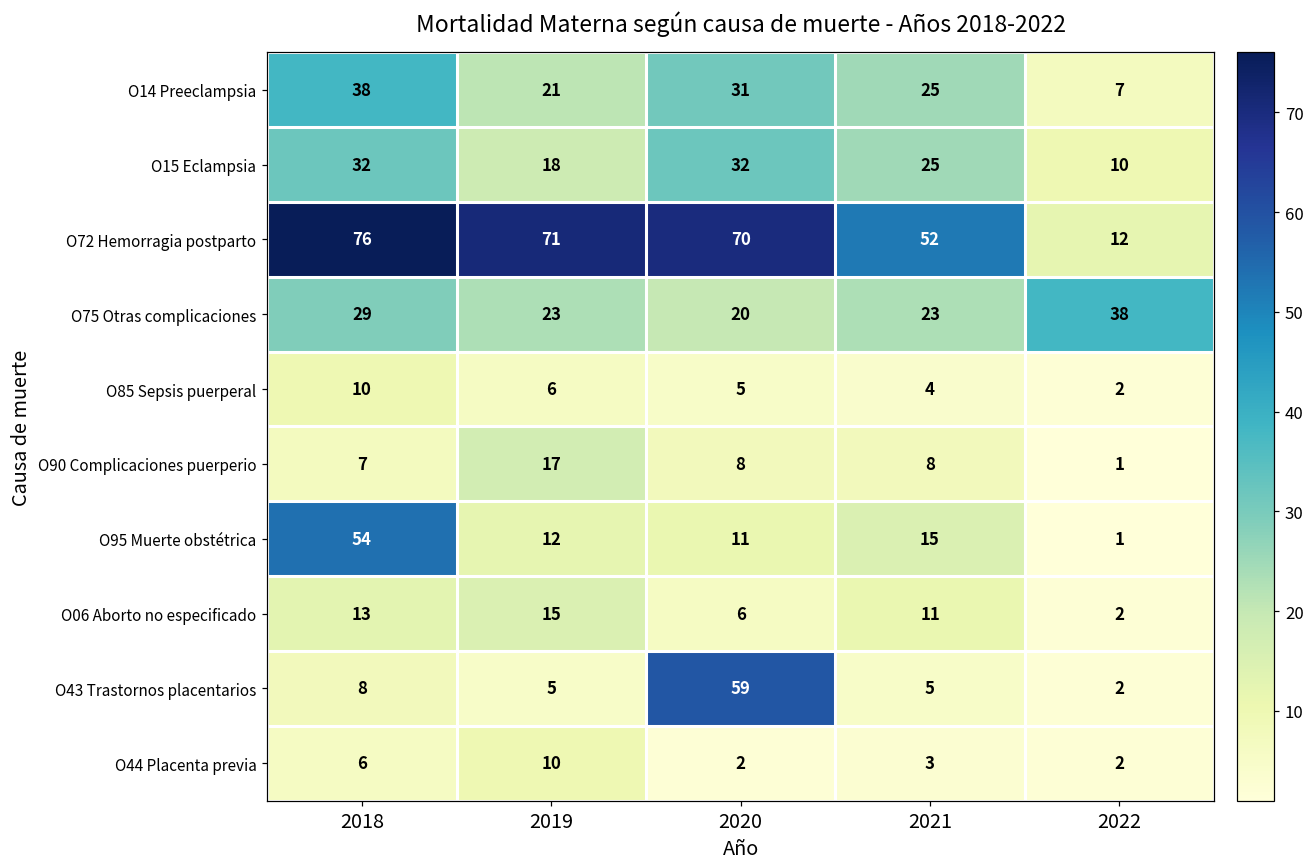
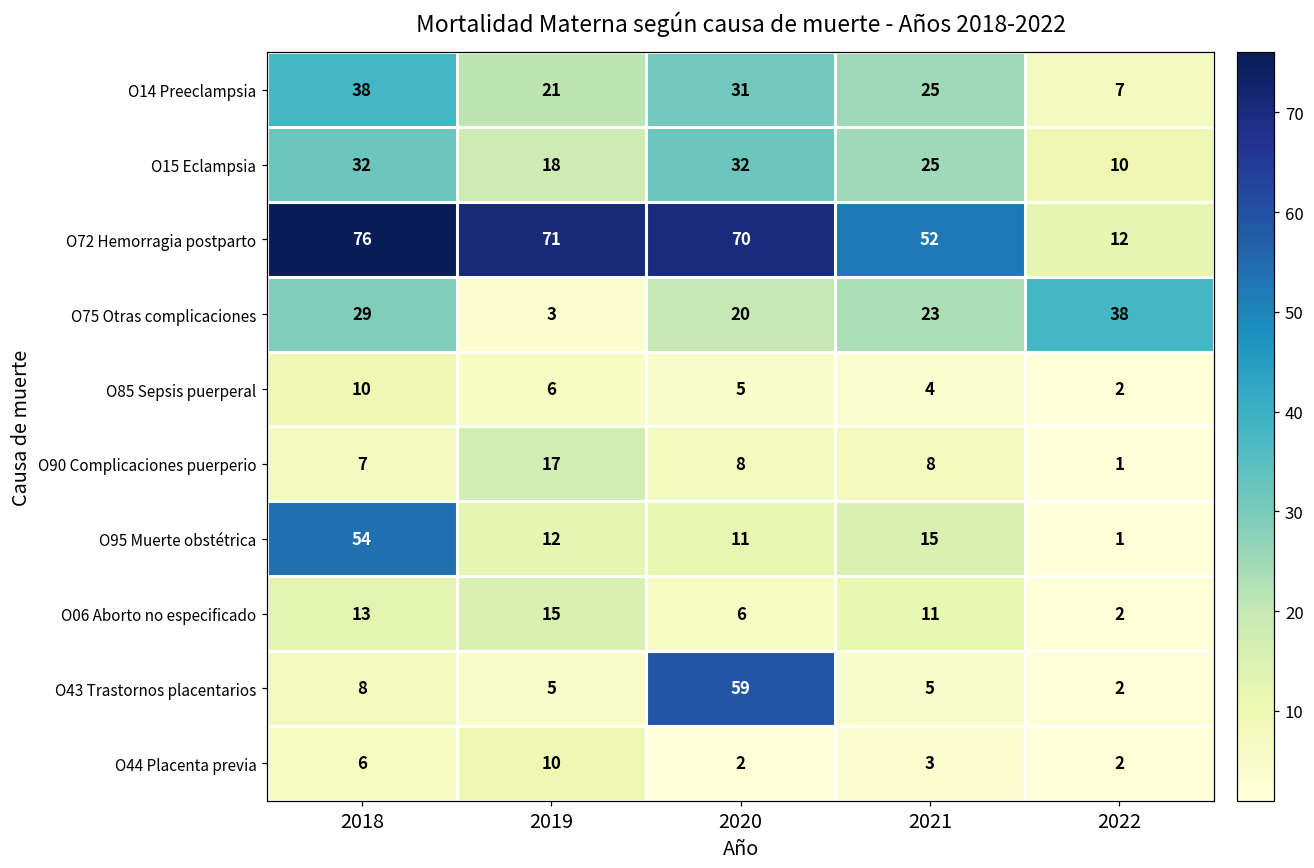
O75 Otras complicaciones, 2019: 23 -> 3
